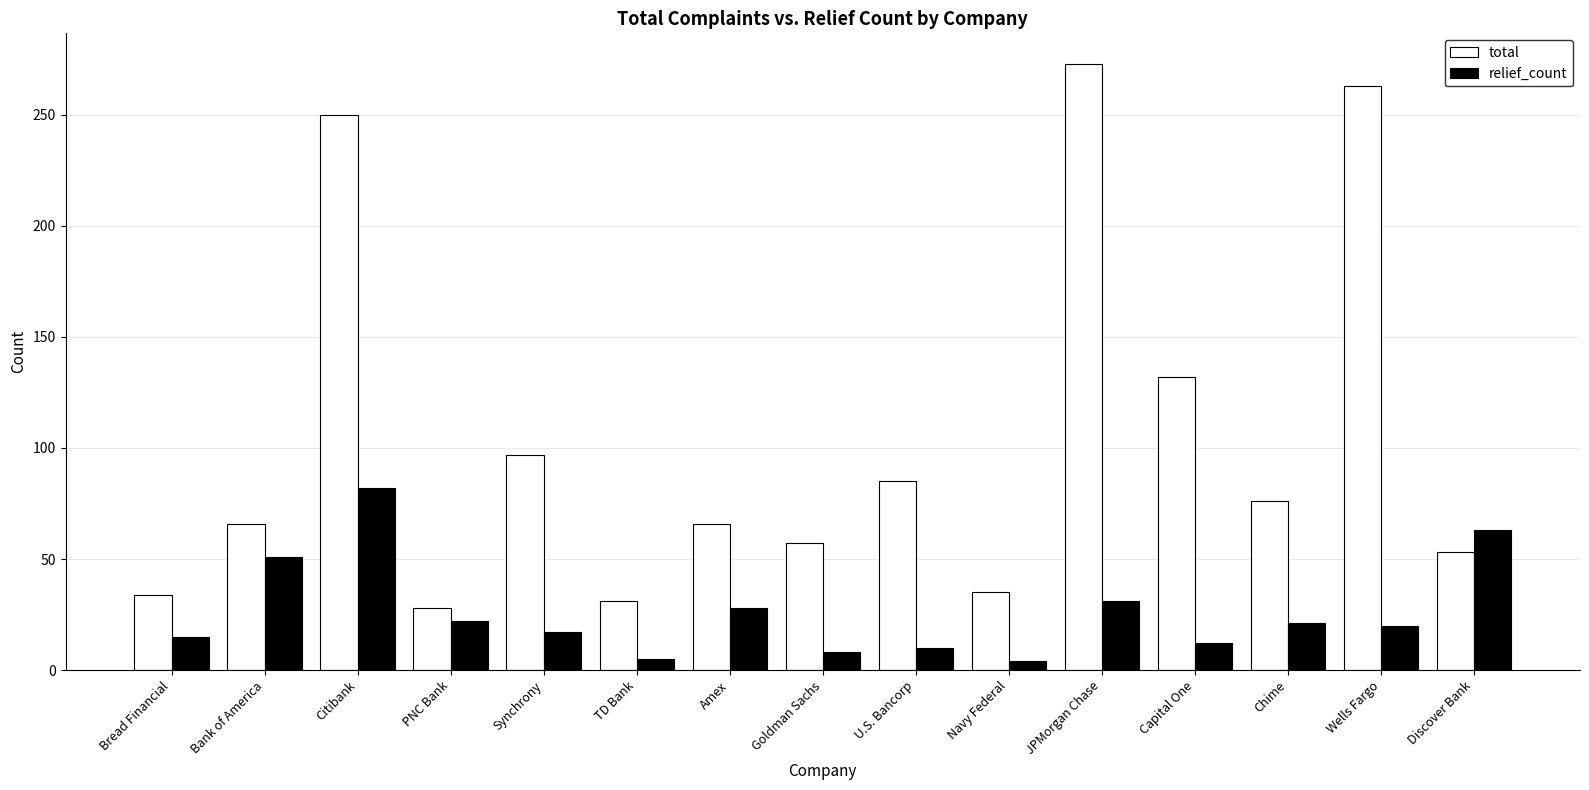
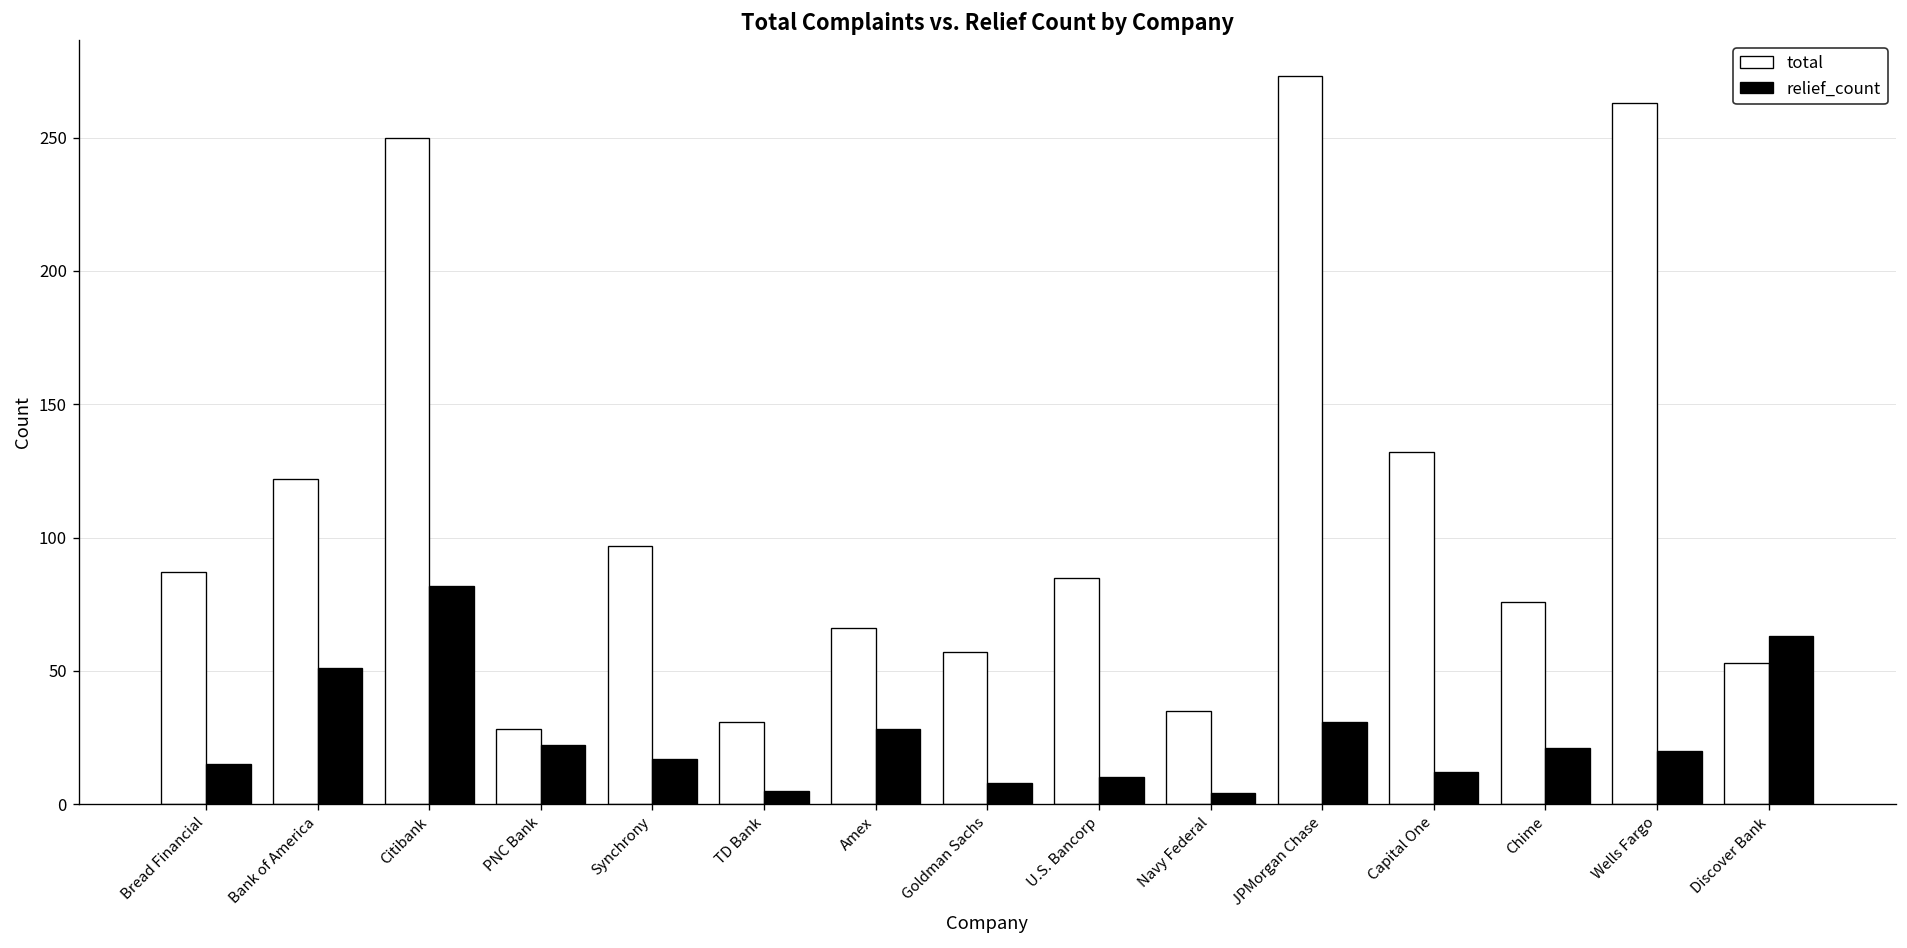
total, Bread Financial: 34 -> 87
total, Bank of America: 66 -> 122
